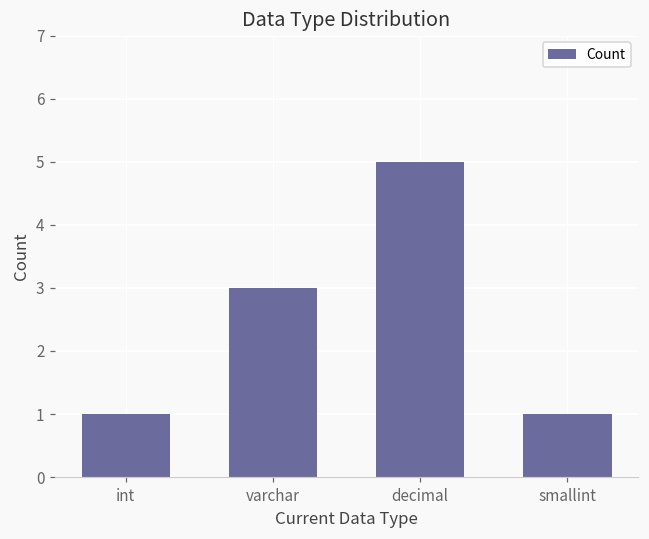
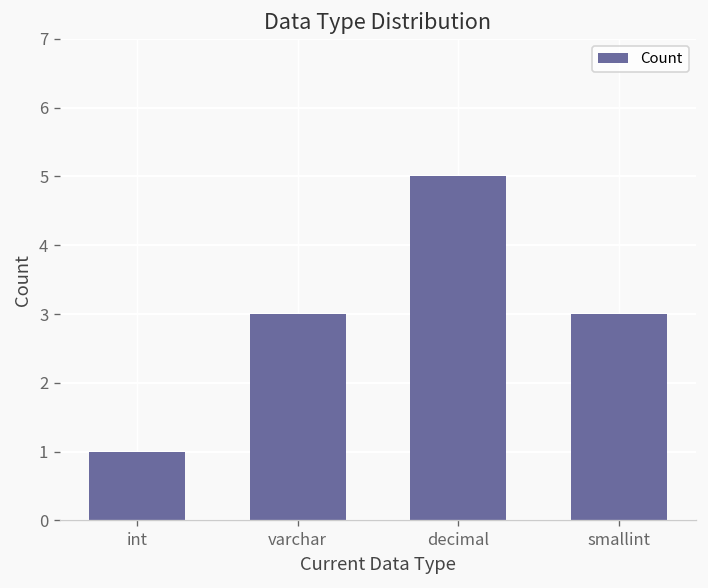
smallint: 1 -> 3
